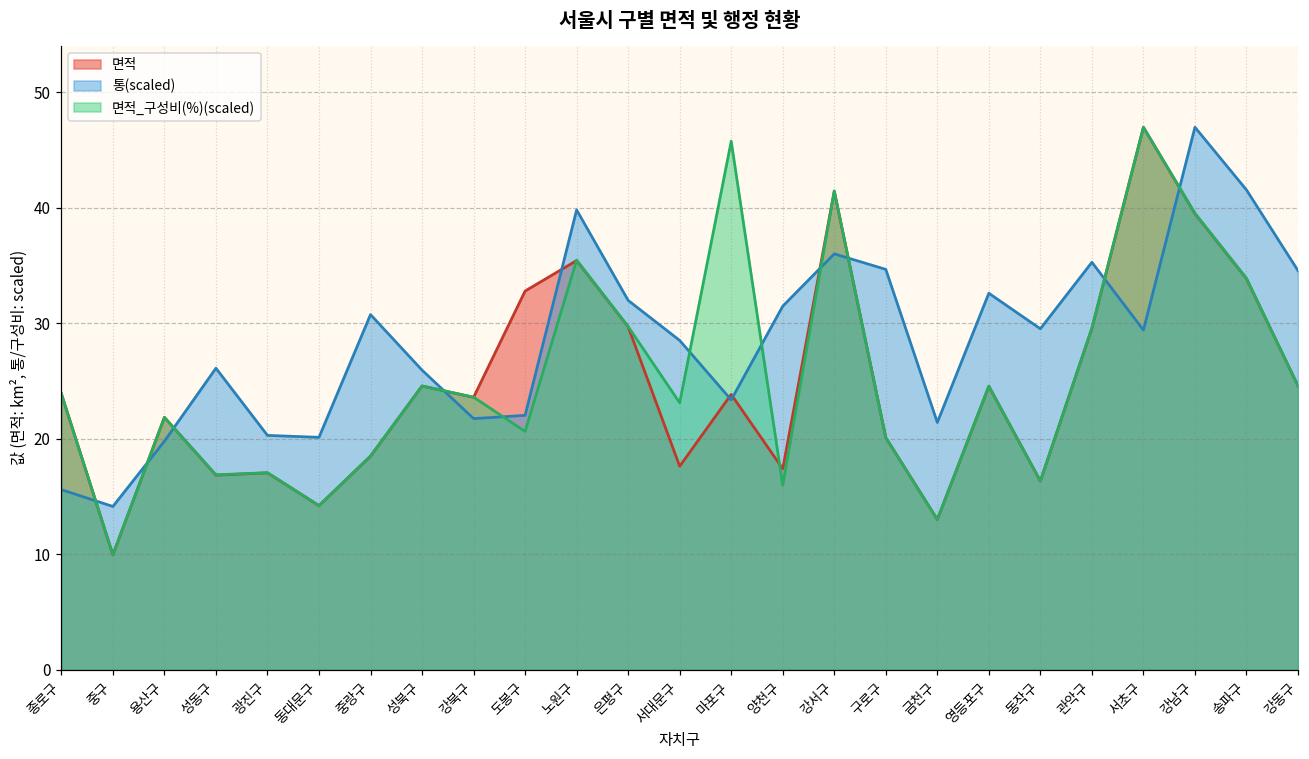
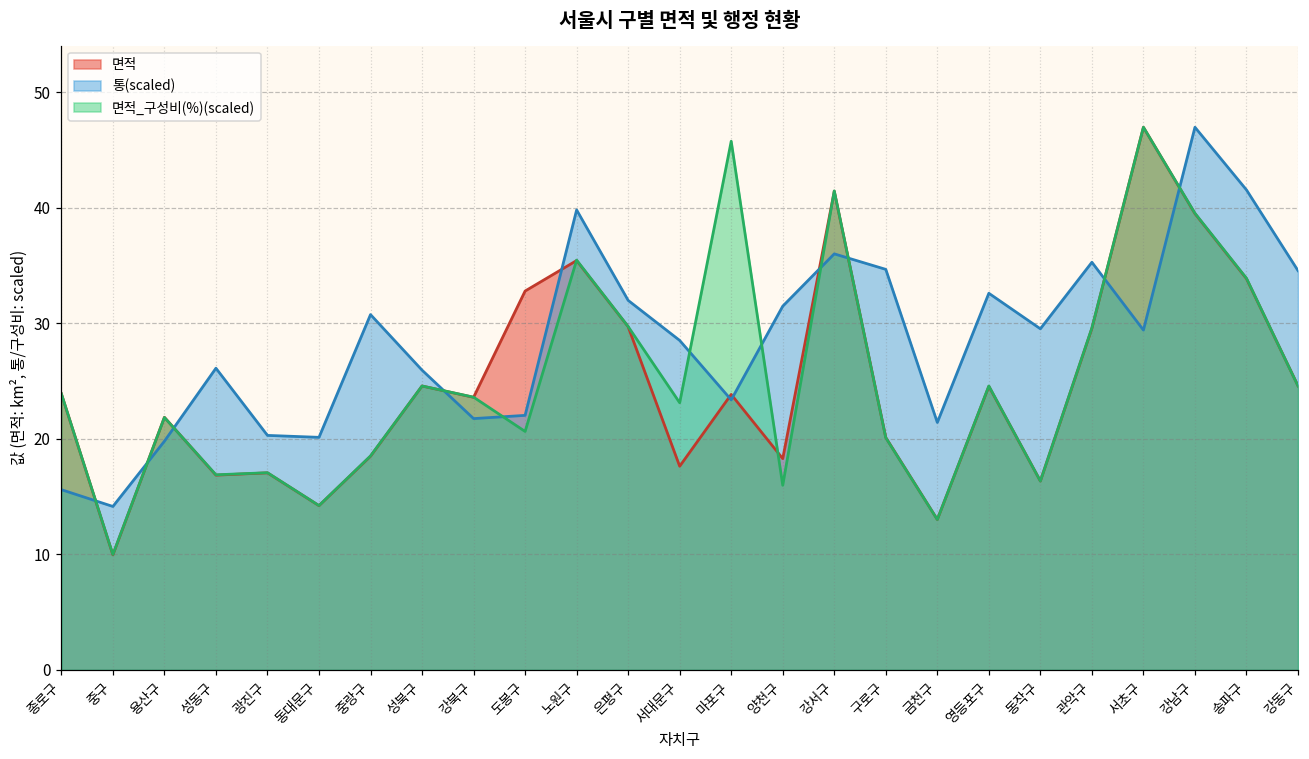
면적, 양천구: 17.4 -> 18.3
